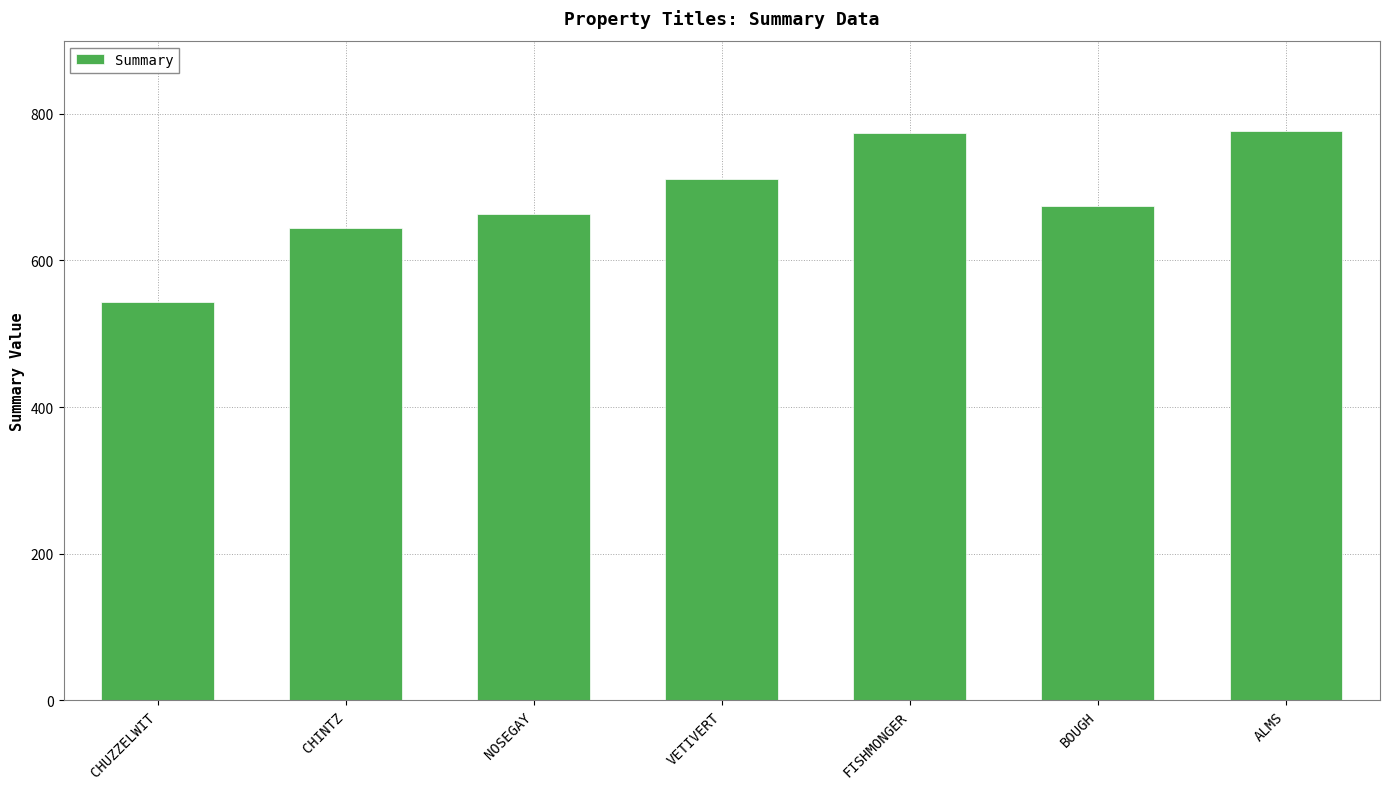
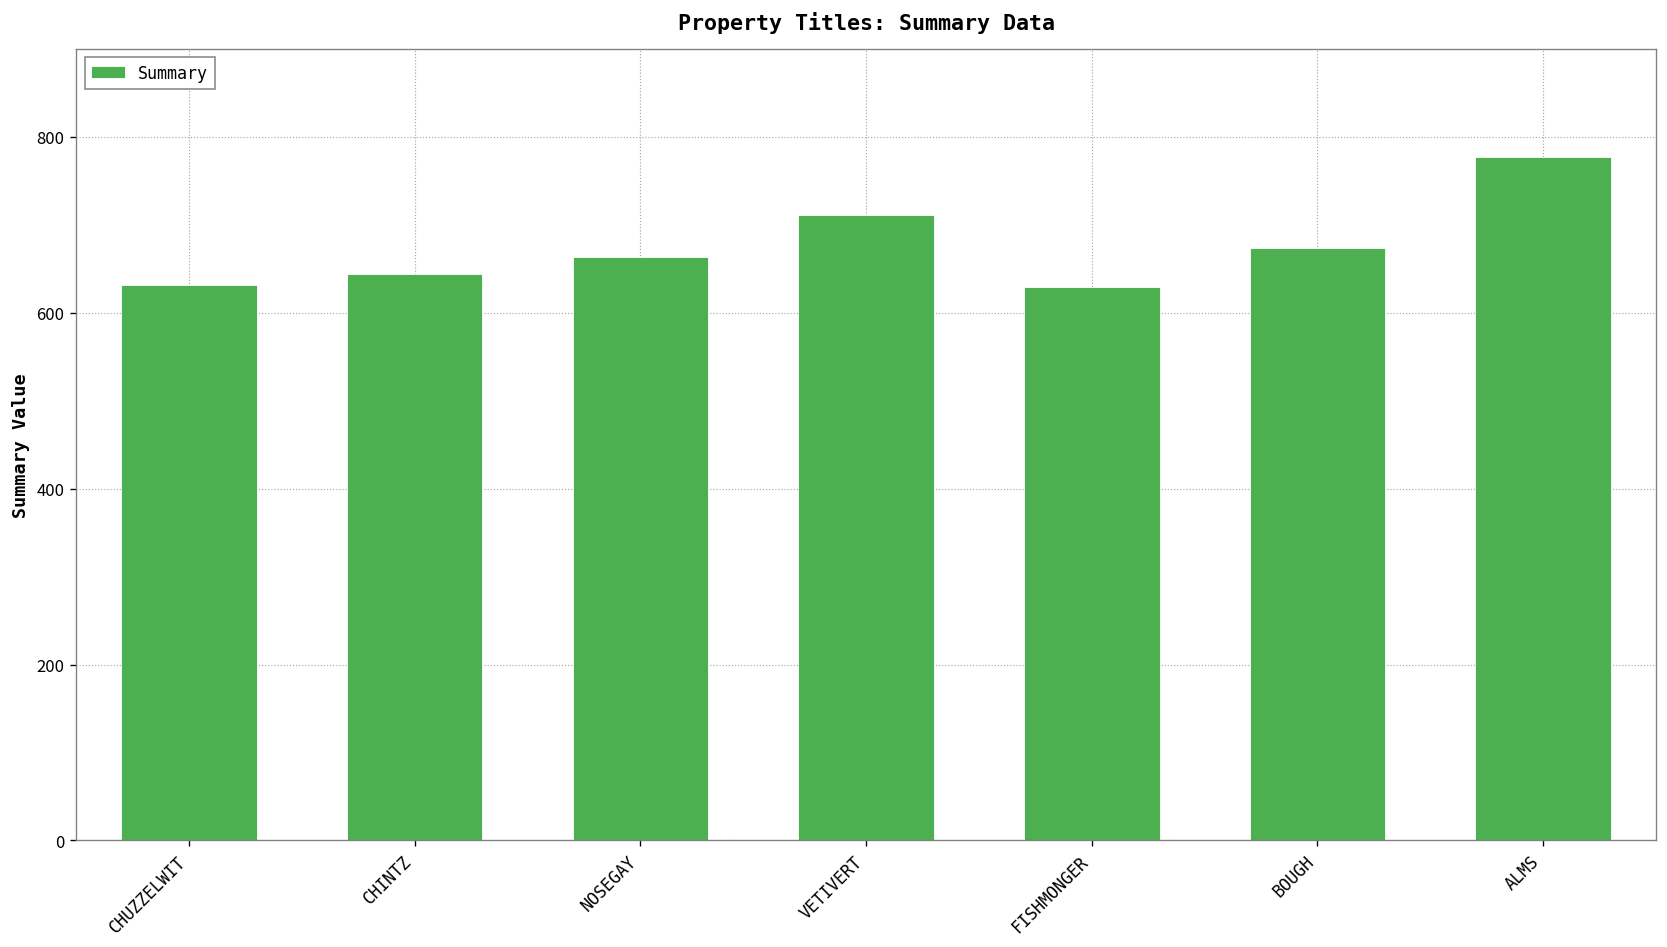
CHUZZELWIT: 540 -> 630
FISHMONGER: 770 -> 630
